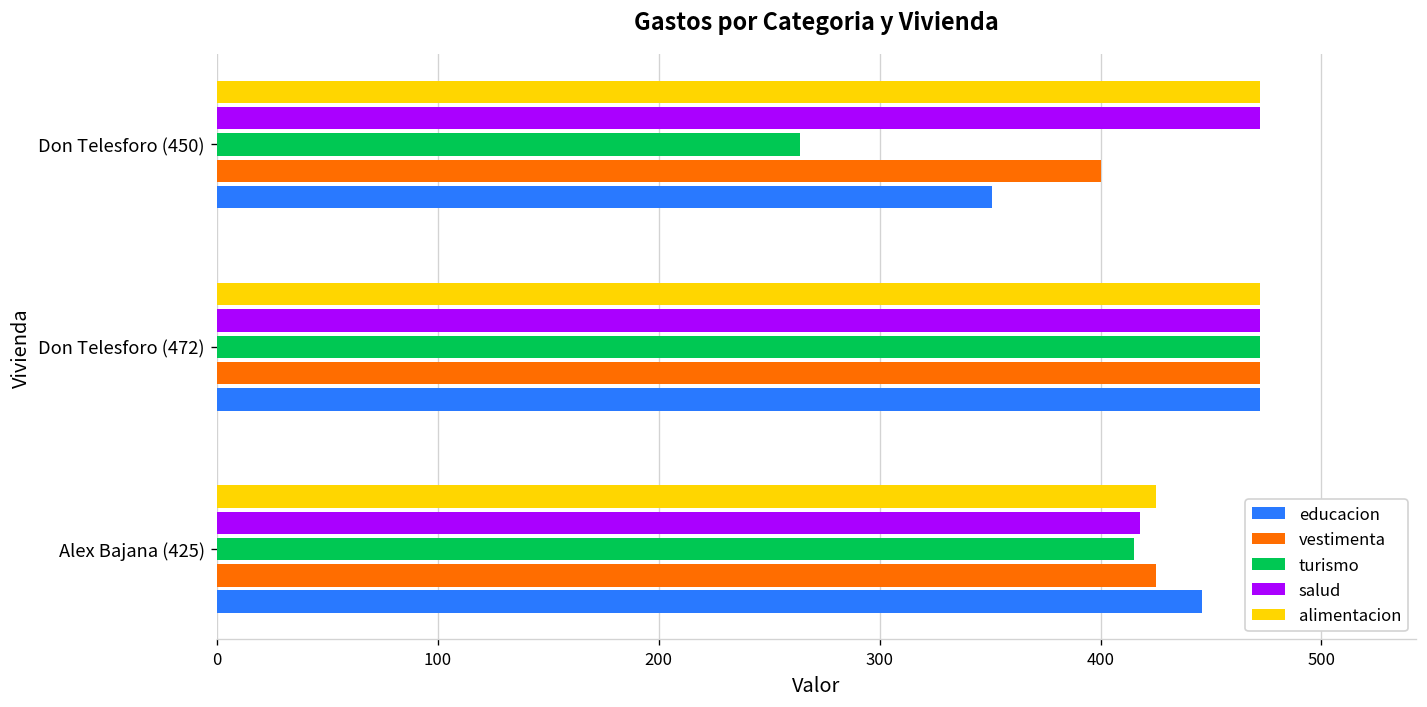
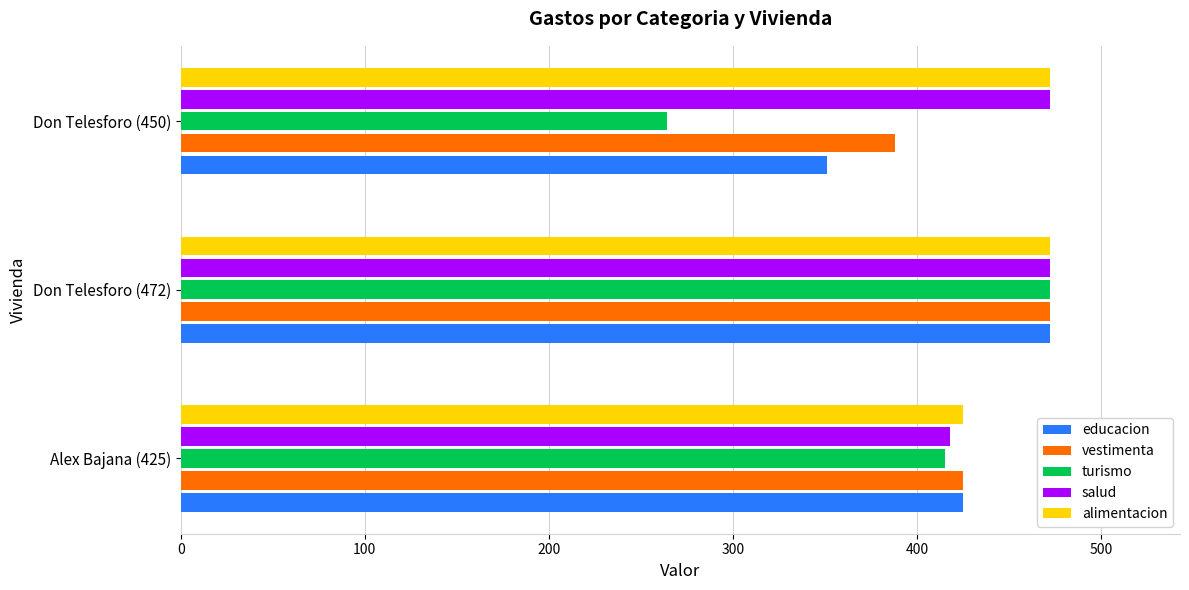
vestimenta, Don Telesforo (450): 400 -> 388
educacion, Alex Bajana (425): 446 -> 425
